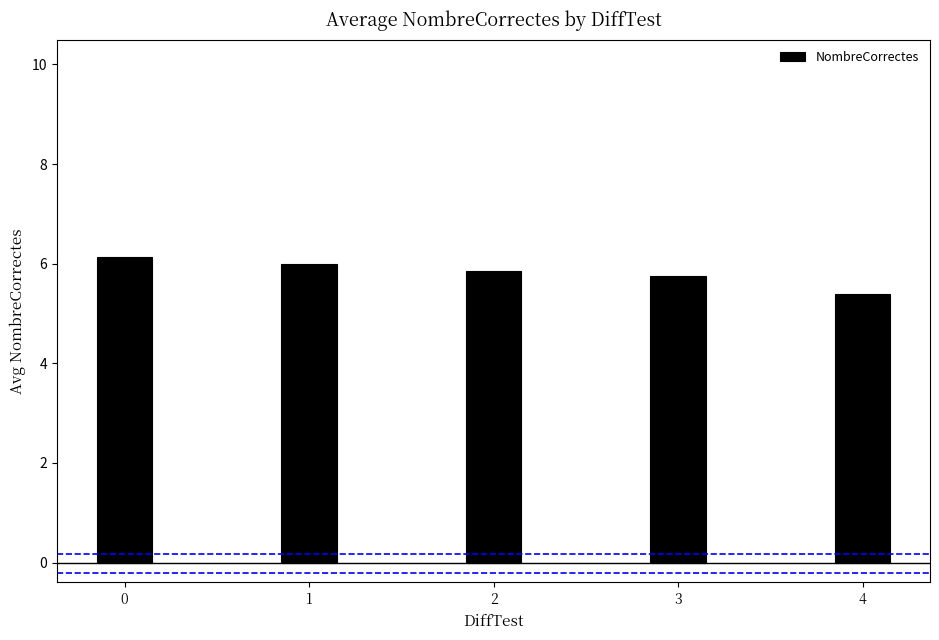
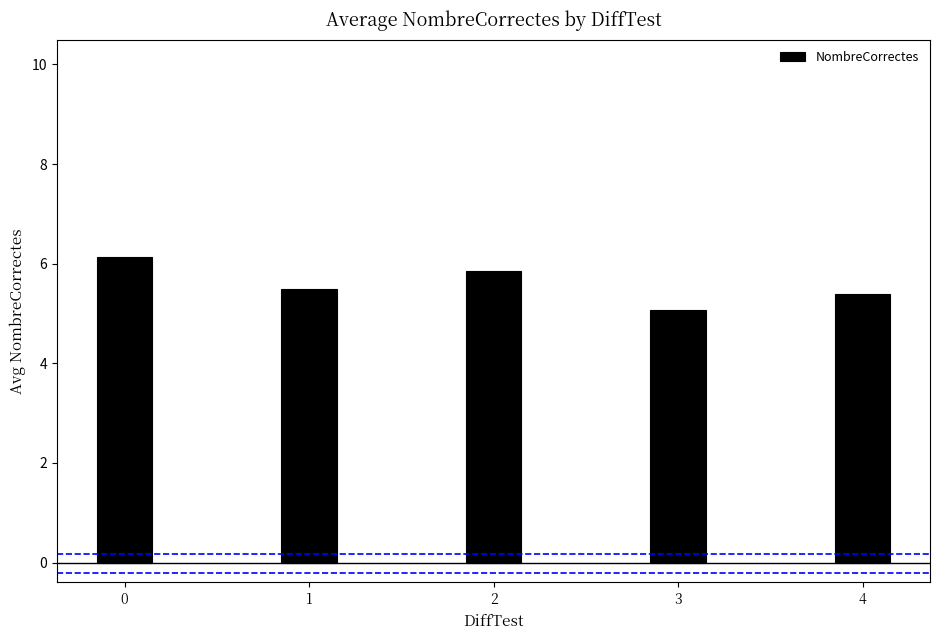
1: 6.0 -> 5.5
3: 5.8 -> 5.1
